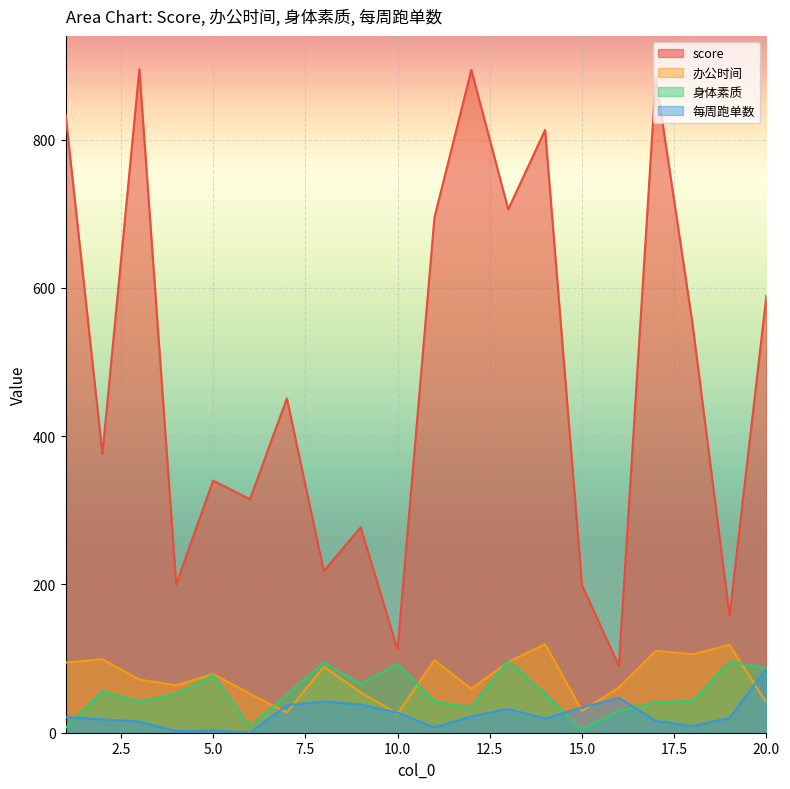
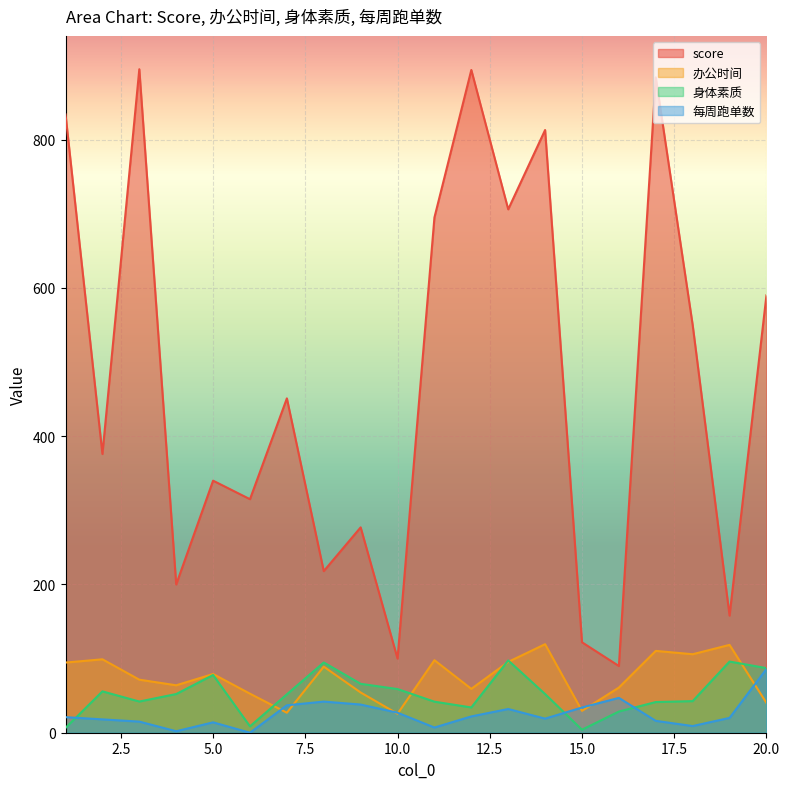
每周跑单数, 5.0: 0 -> 10
score, 10.0: 110 -> 100
身体素质, 10.0: 90 -> 60
score, 15.0: 200 -> 120
